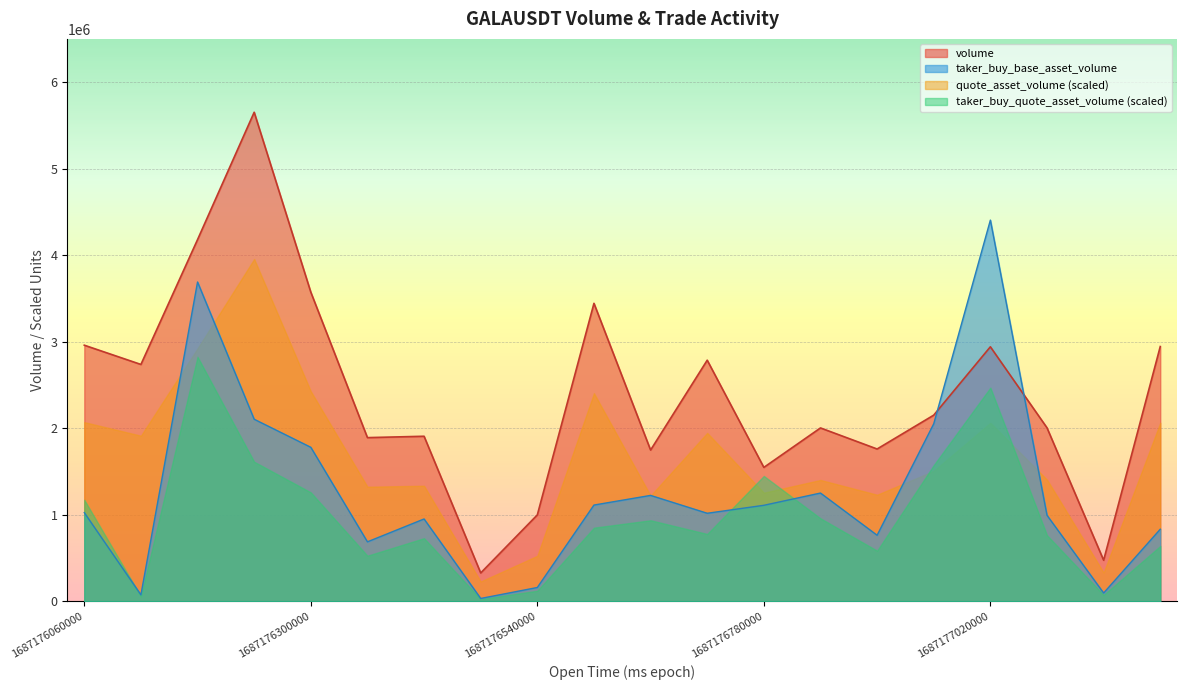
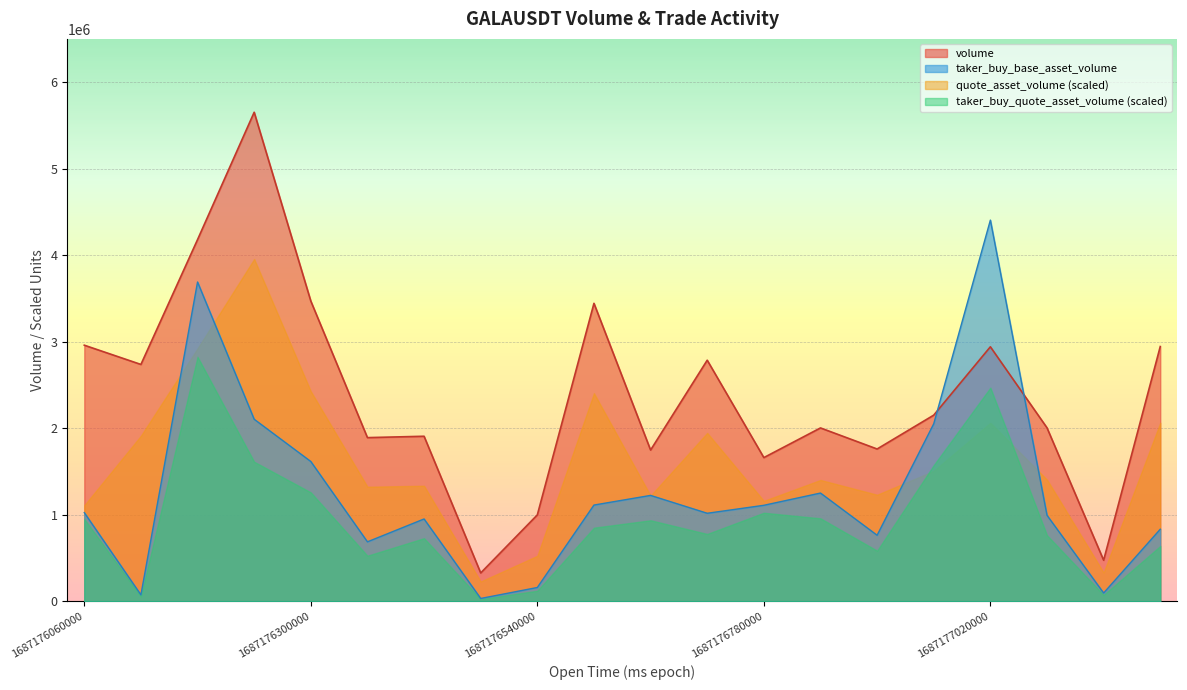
quote_asset_volume (scaled), 1687176060000: 2100000 -> 1100000
taker_buy_quote_asset_volume (scaled), 1687176060000: 1200000 -> 1000000
volume, 1687176300000: 3600000 -> 3500000
taker_buy_base_asset_volume, 1687176300000: 1800000 -> 1600000
volume, 1687176780000: 1500000 -> 1700000
quote_asset_volume (scaled), 1687176780000: 1300000 -> 1200000
taker_buy_quote_asset_volume (scaled), 1687176780000: 1400000 -> 1000000
